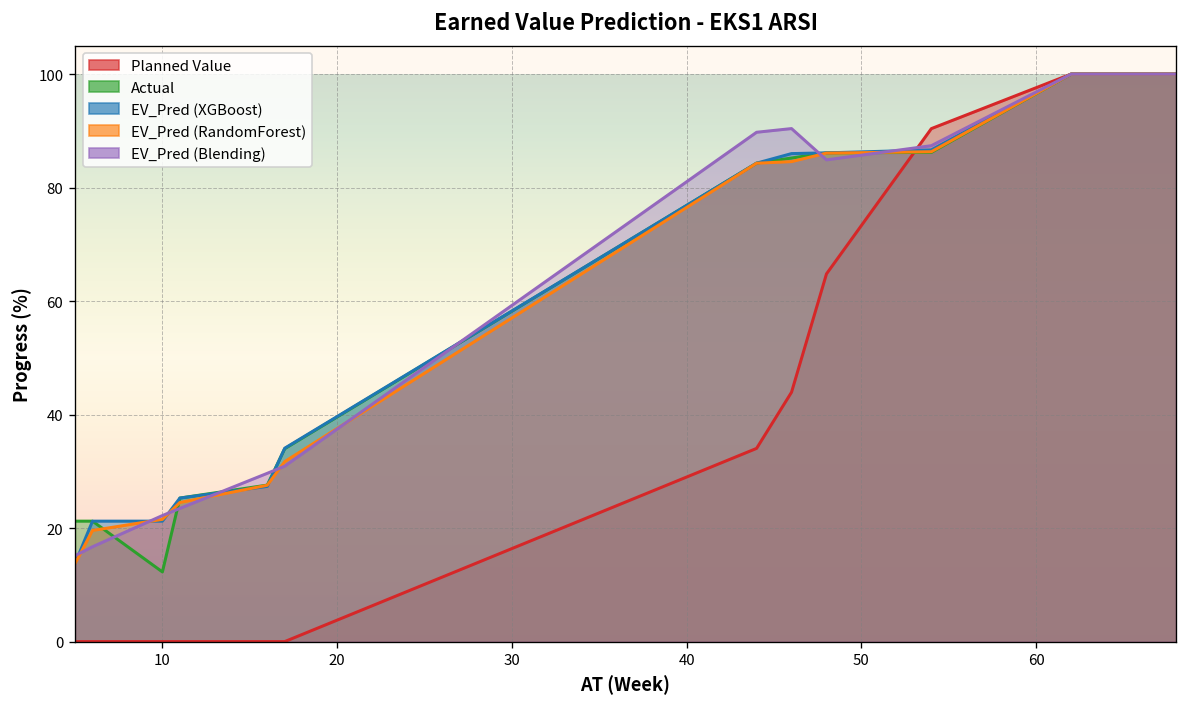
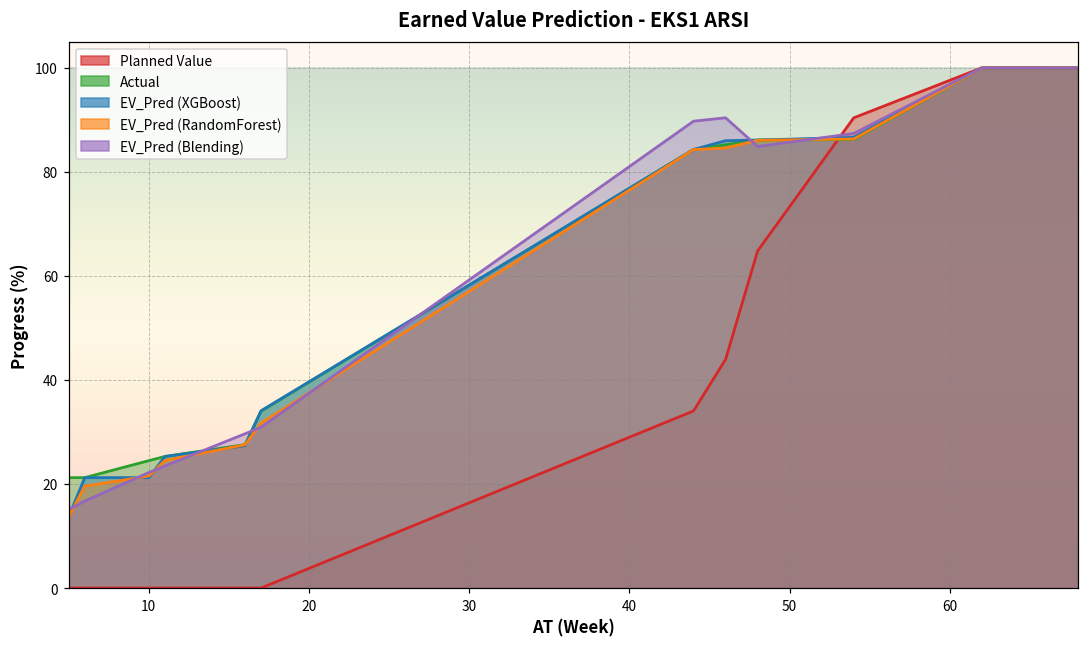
Actual, 10: 12 -> 24
